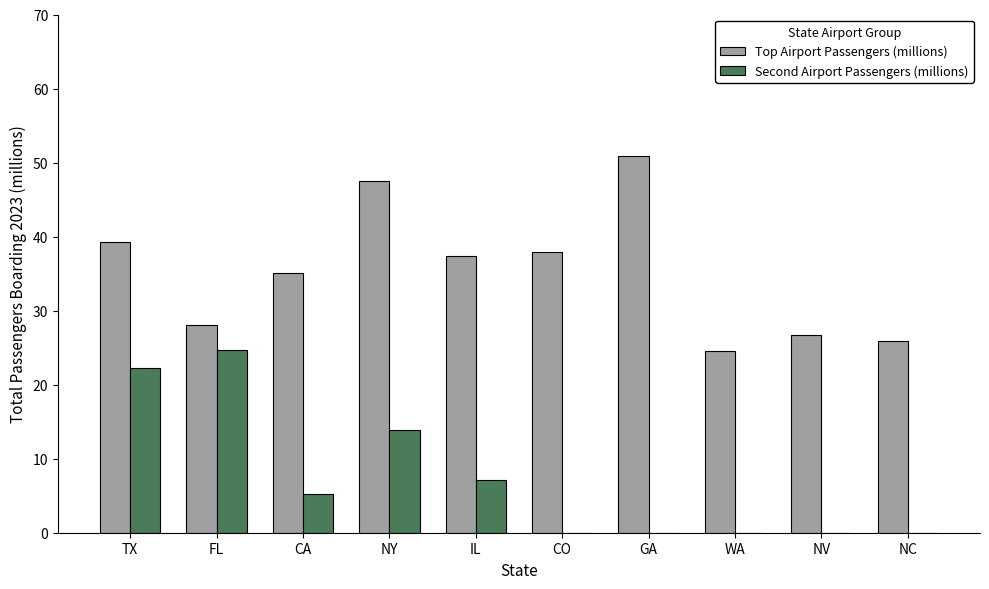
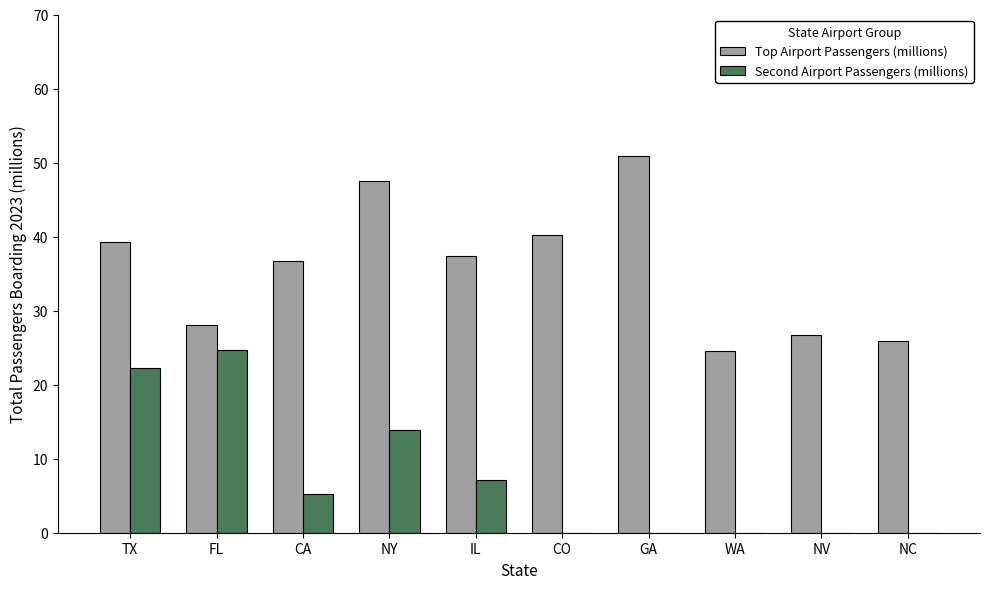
Top Airport Passengers (millions), CA: 35 -> 37
Top Airport Passengers (millions), CO: 38 -> 40
